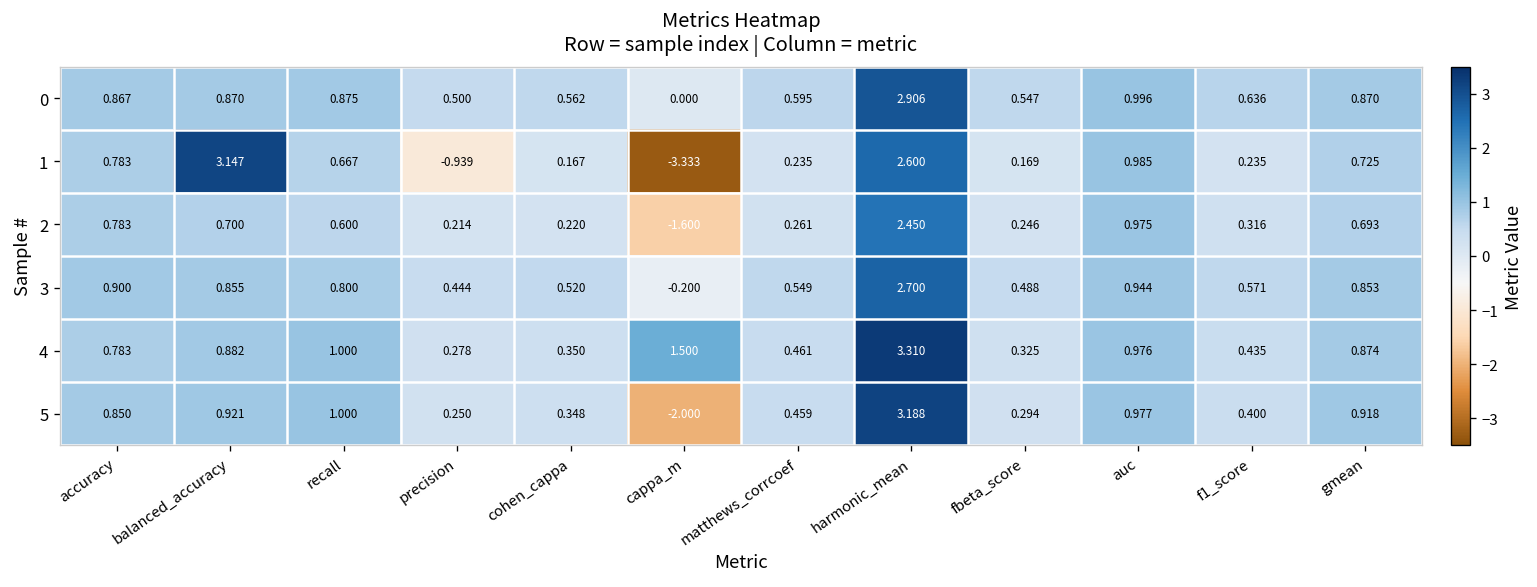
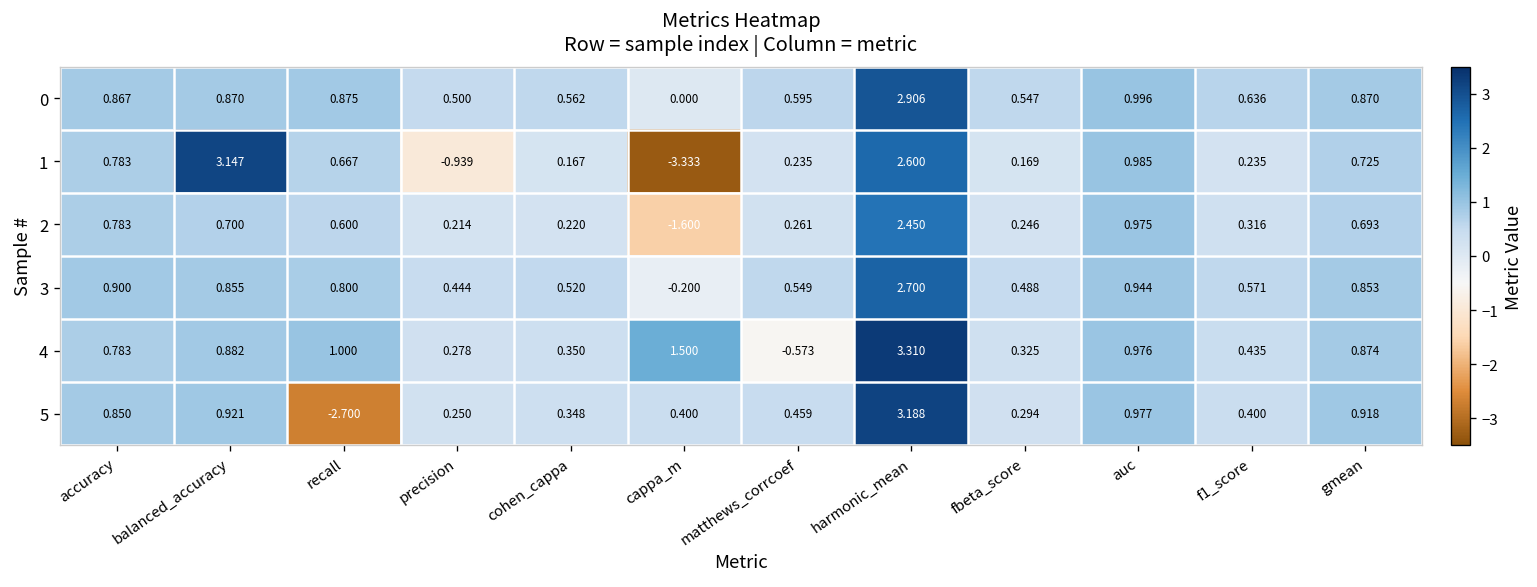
4, matthews_corrcoef: 0.461 -> -0.573
5, recall: 1.000 -> -2.700
5, cappa_m: -2.000 -> 0.400
